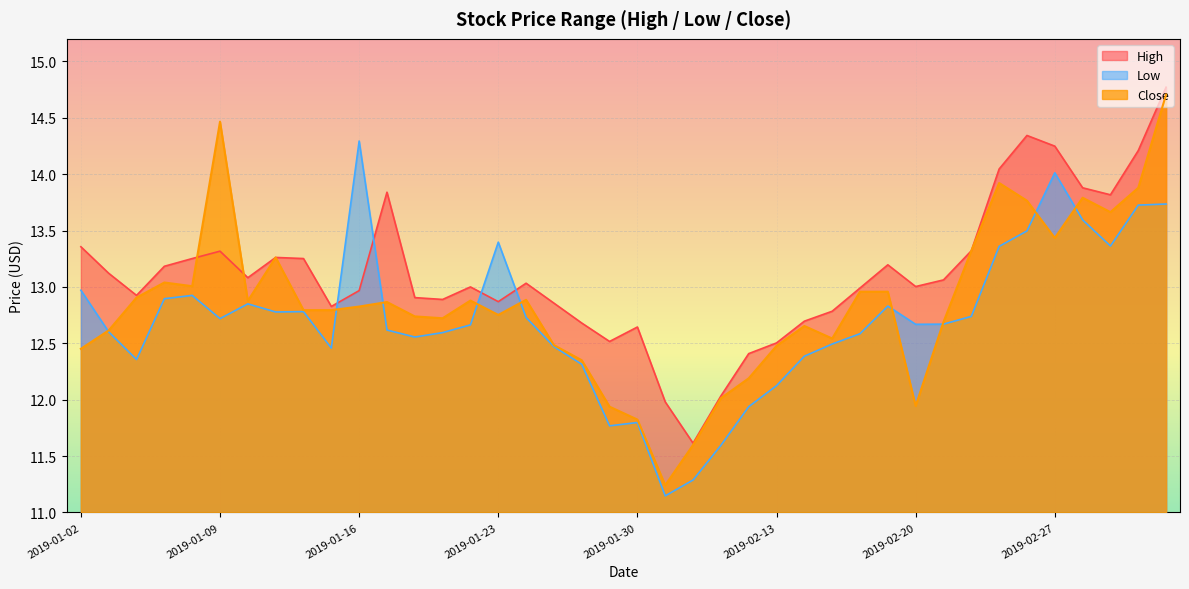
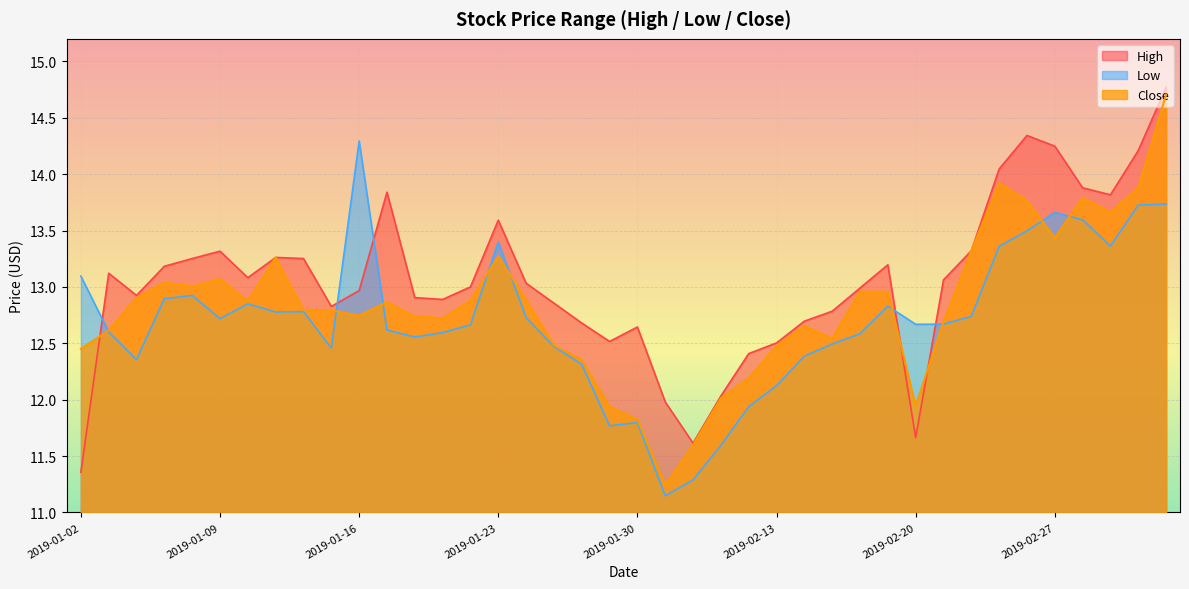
High, 2019-01-02: 13.36 -> 11.36
Low, 2019-01-02: 12.97 -> 13.10
Close, 2019-01-09: 14.47 -> 13.07
Close, 2019-01-16: 12.83 -> 12.75
High, 2019-01-23: 12.87 -> 13.59
Close, 2019-01-23: 12.75 -> 13.27
High, 2019-02-20: 13.00 -> 11.66
Low, 2019-02-27: 14.01 -> 13.66
